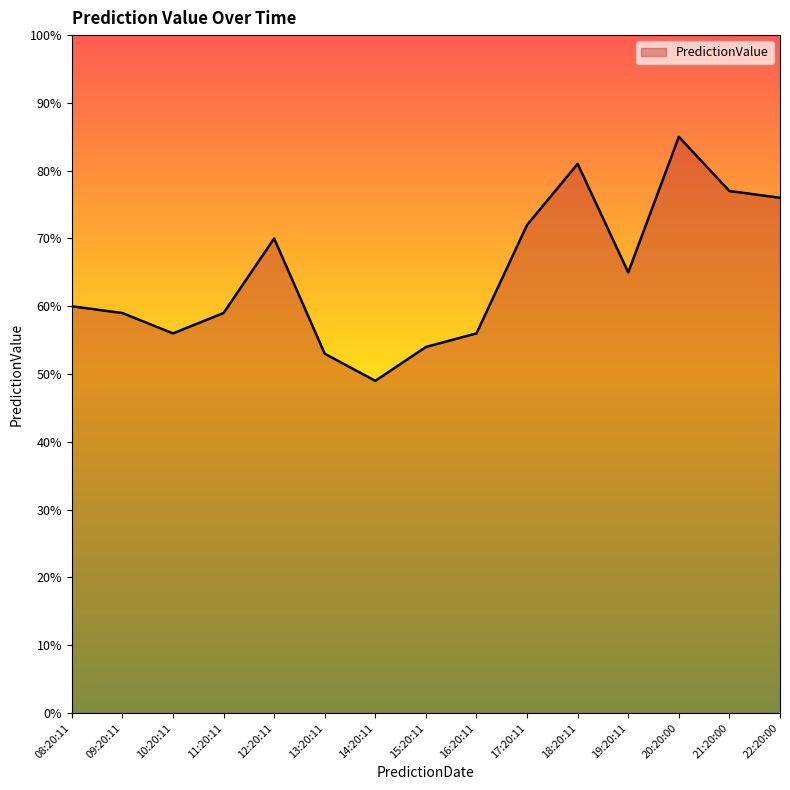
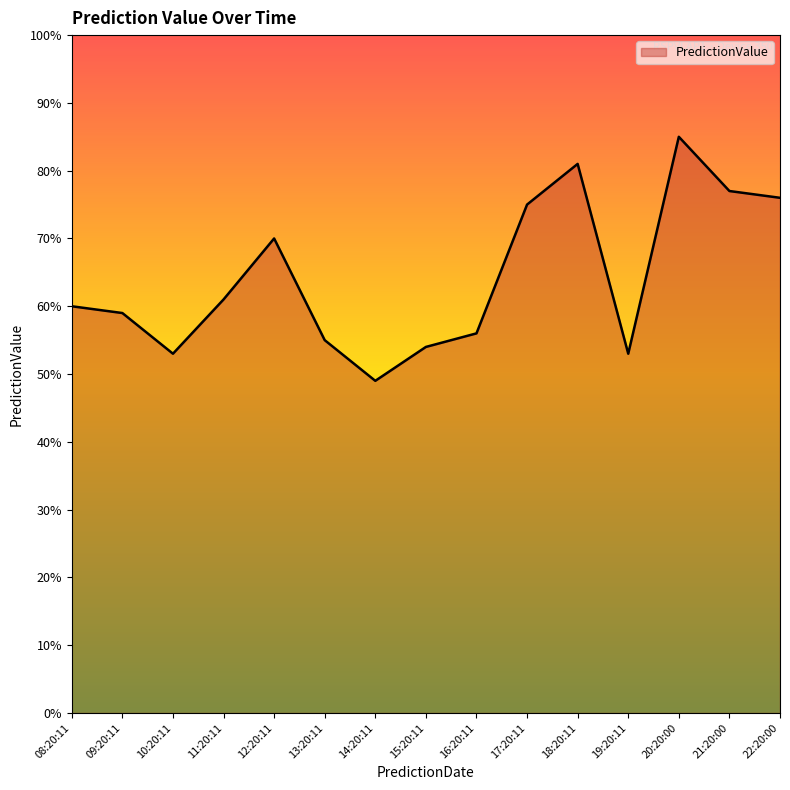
10:20:11: 56% -> 53%
11:20:11: 59% -> 61%
13:20:11: 53% -> 55%
17:20:11: 72% -> 75%
19:20:11: 65% -> 53%
